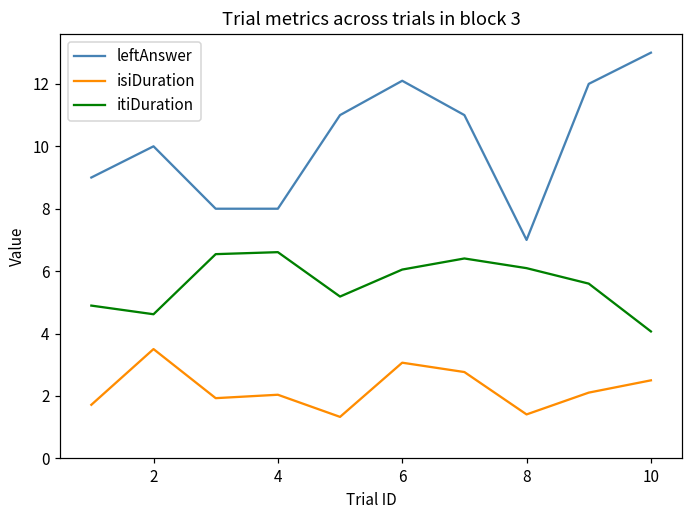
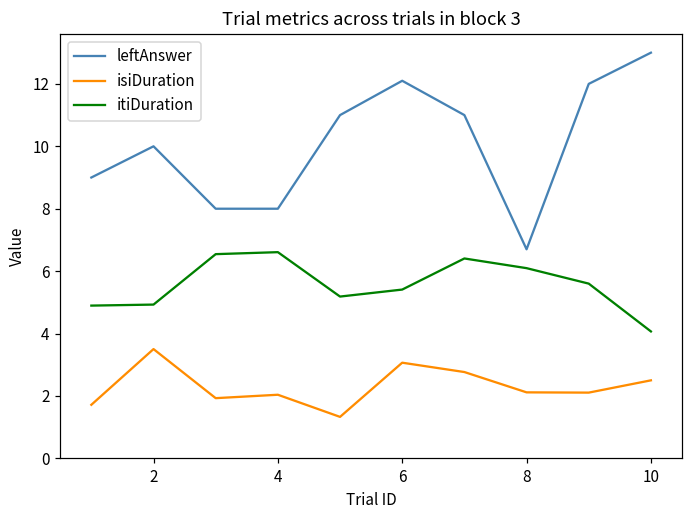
itiDuration, 2: 4.6 -> 4.9
itiDuration, 6: 6.1 -> 5.4
leftAnswer, 8: 7.0 -> 6.7
isiDuration, 8: 1.4 -> 2.1
